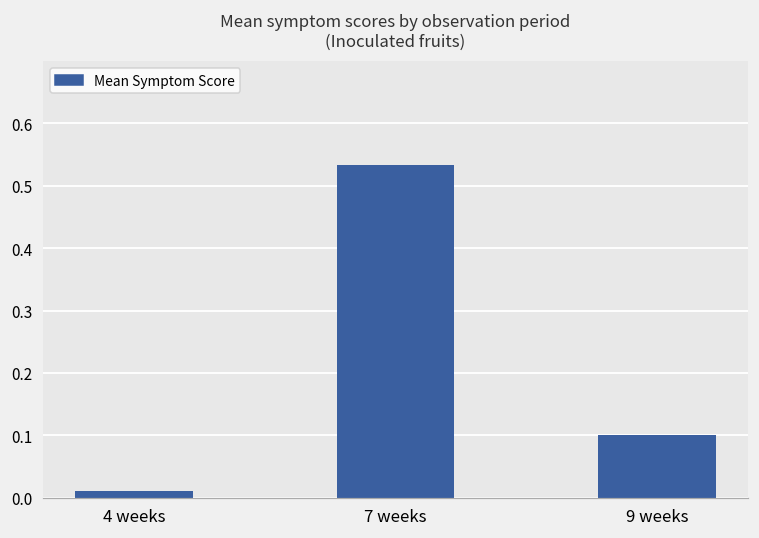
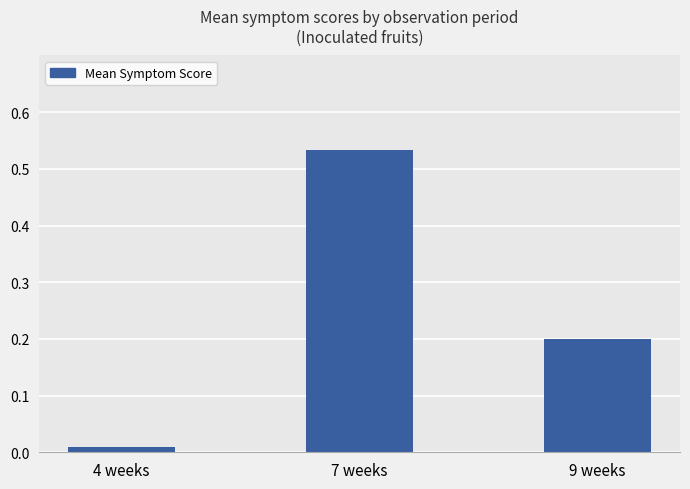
9 weeks: 0.1 -> 0.2
